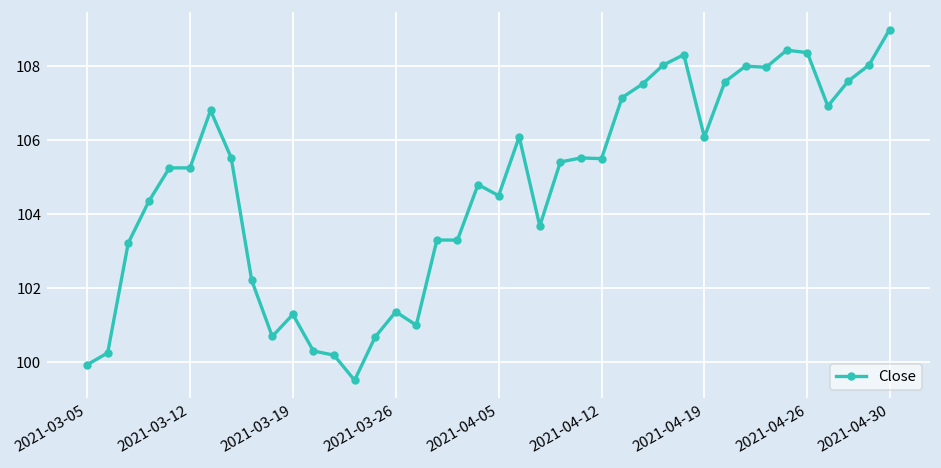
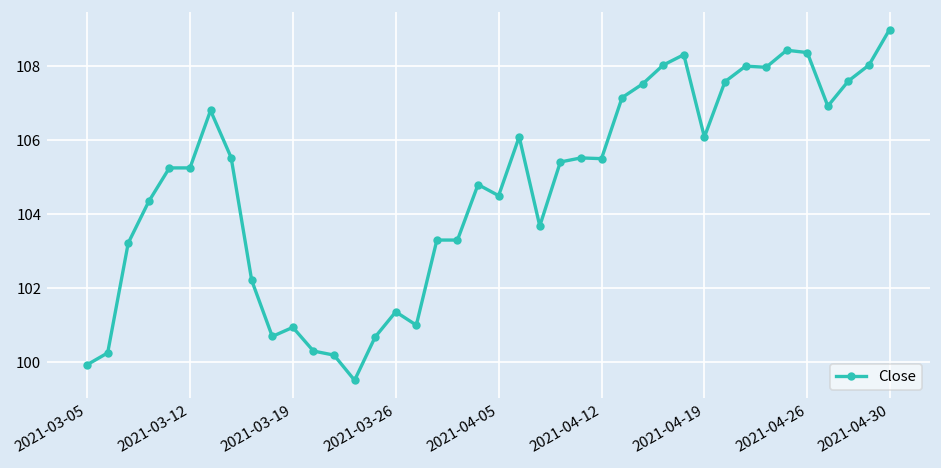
2021-03-19: 101.3 -> 100.9
